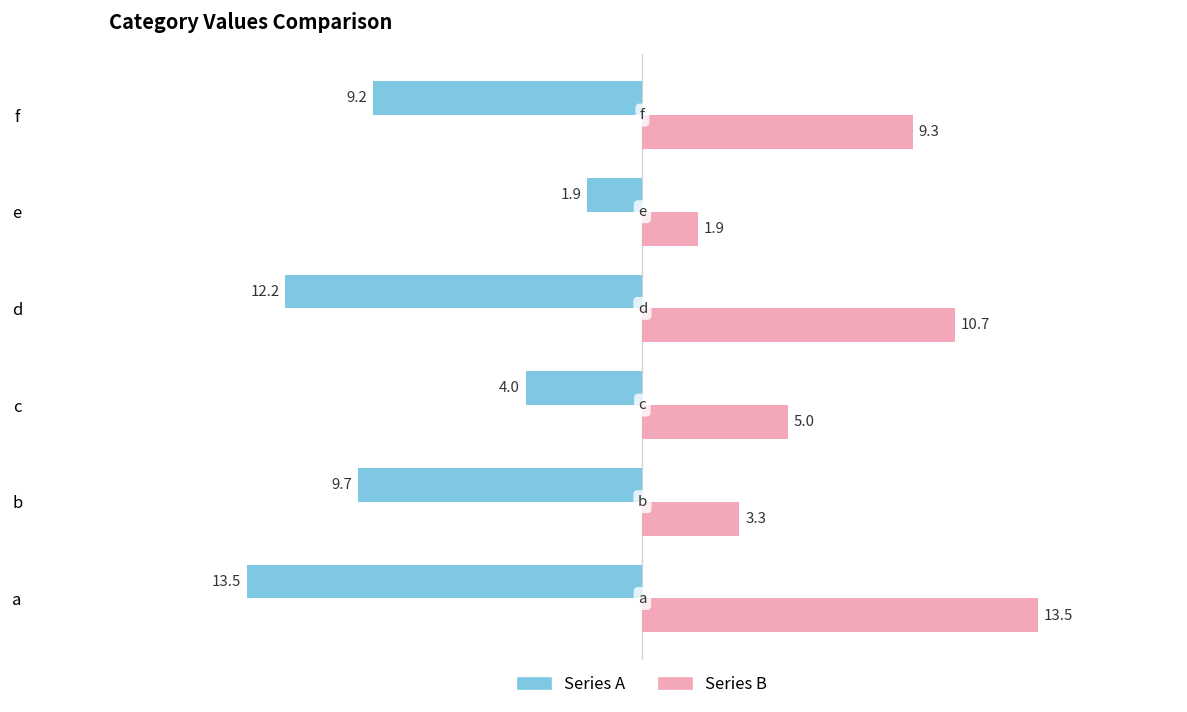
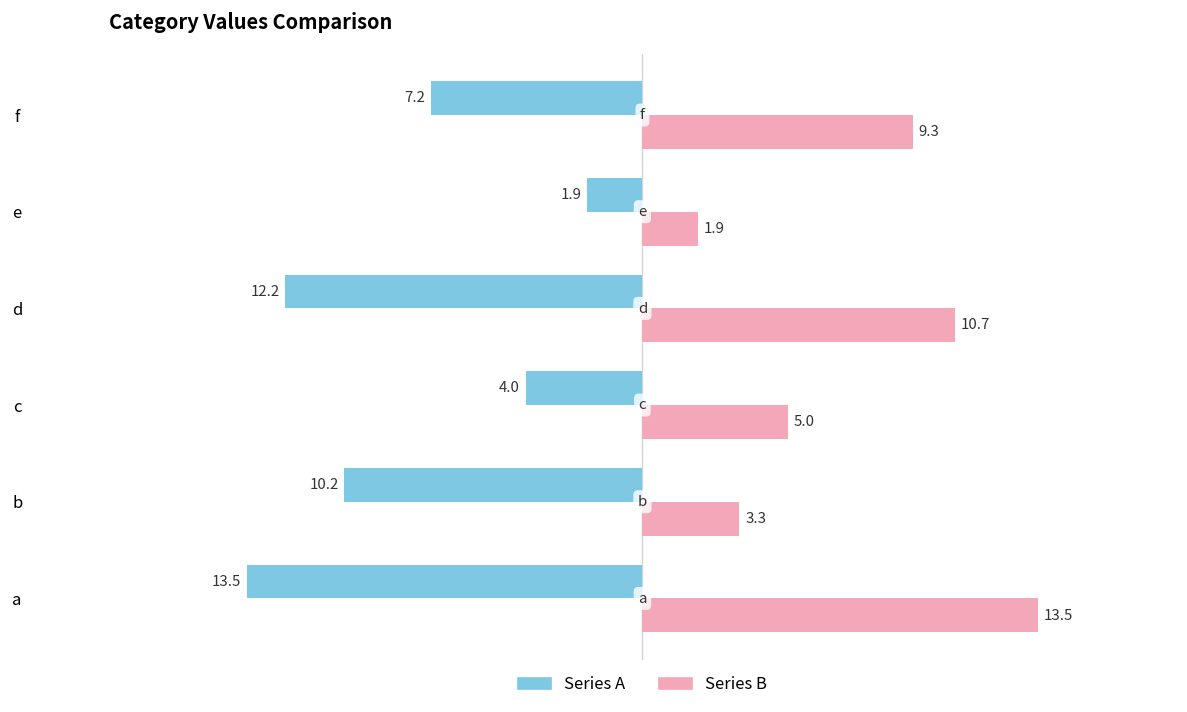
Series A, f: 9.2 -> 7.2
Series A, b: 9.7 -> 10.2
